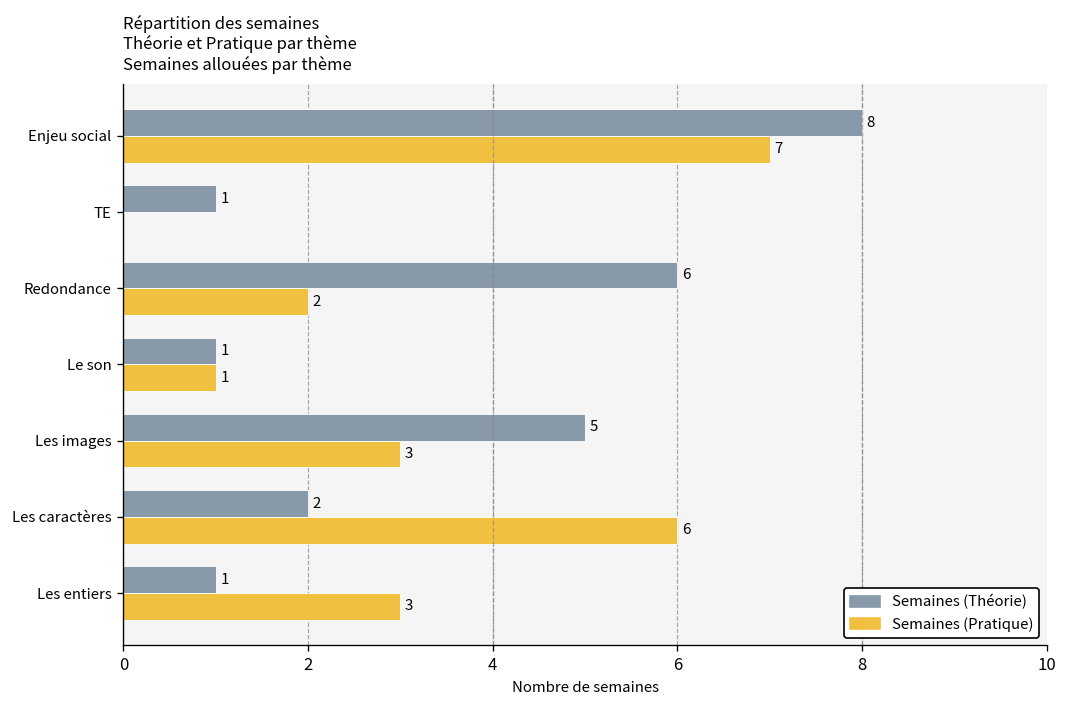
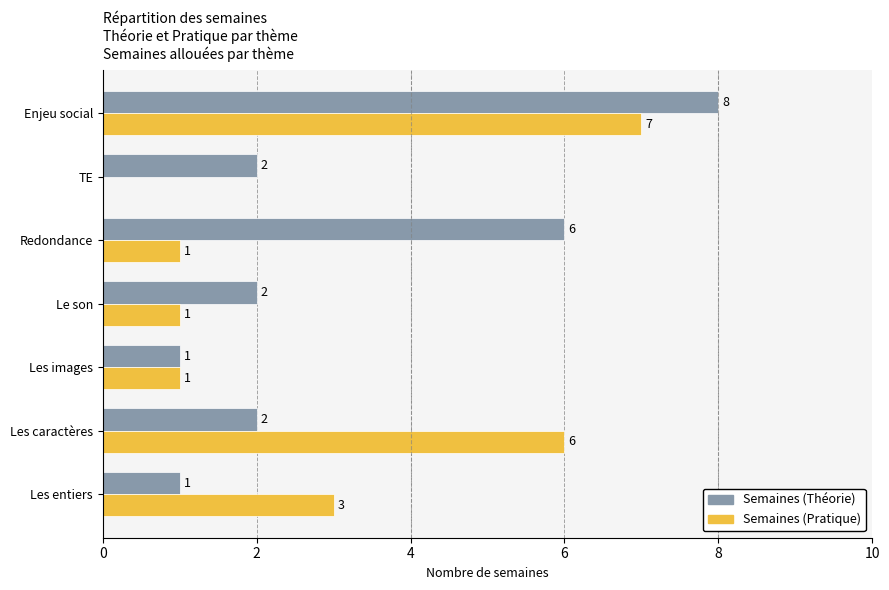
Semaines (Théorie), TE: 1 -> 2
Semaines (Pratique), Redondance: 2 -> 1
Semaines (Théorie), Le son: 1 -> 2
Semaines (Théorie), Les images: 5 -> 1
Semaines (Pratique), Les images: 3 -> 1
